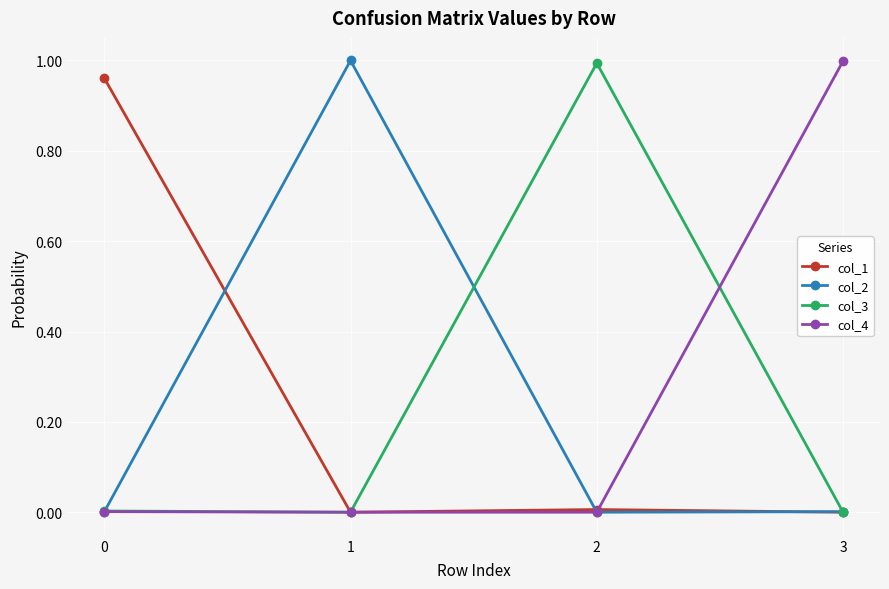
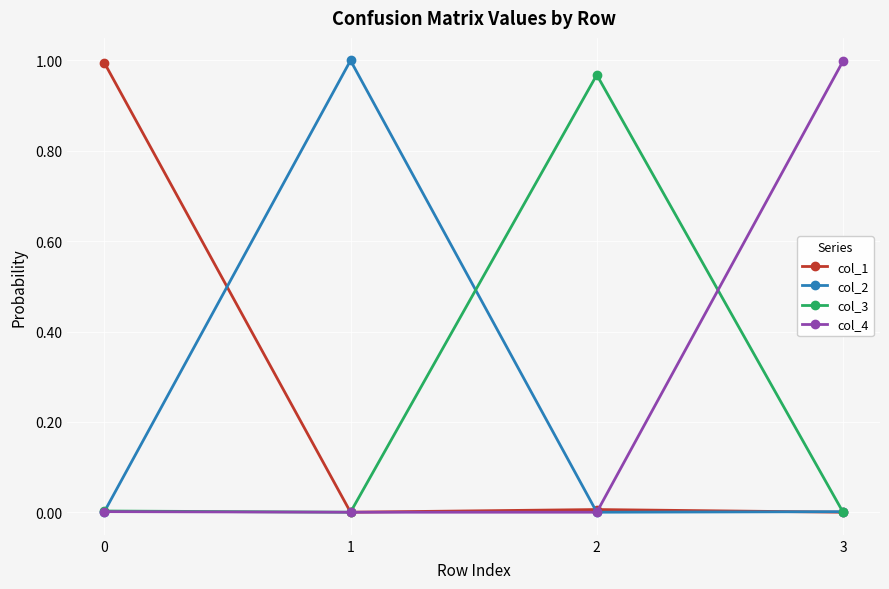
col_1, 0: 0.96 -> 1.00
col_3, 2: 0.99 -> 0.97
